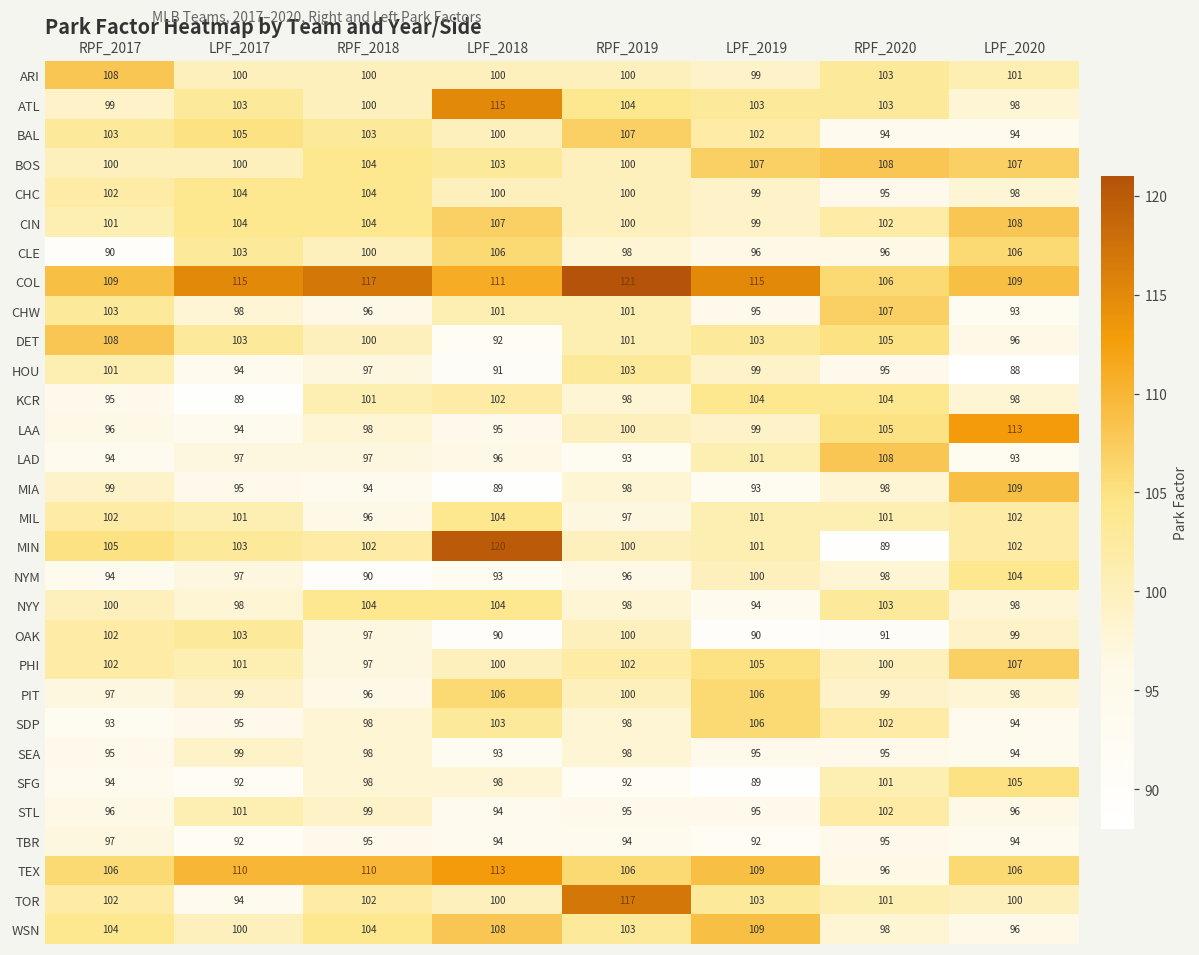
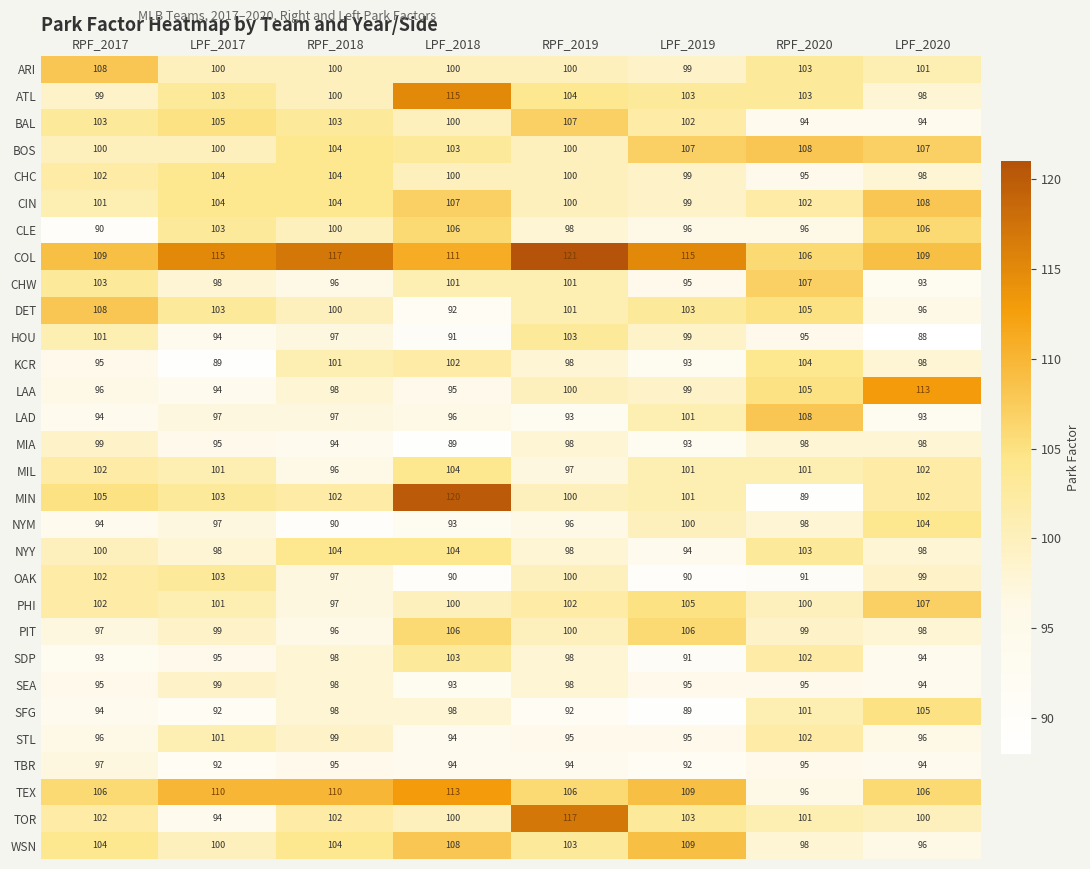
KCR, LPF_2019: 104 -> 93
MIA, LPF_2020: 109 -> 98
SDP, LPF_2019: 106 -> 91
